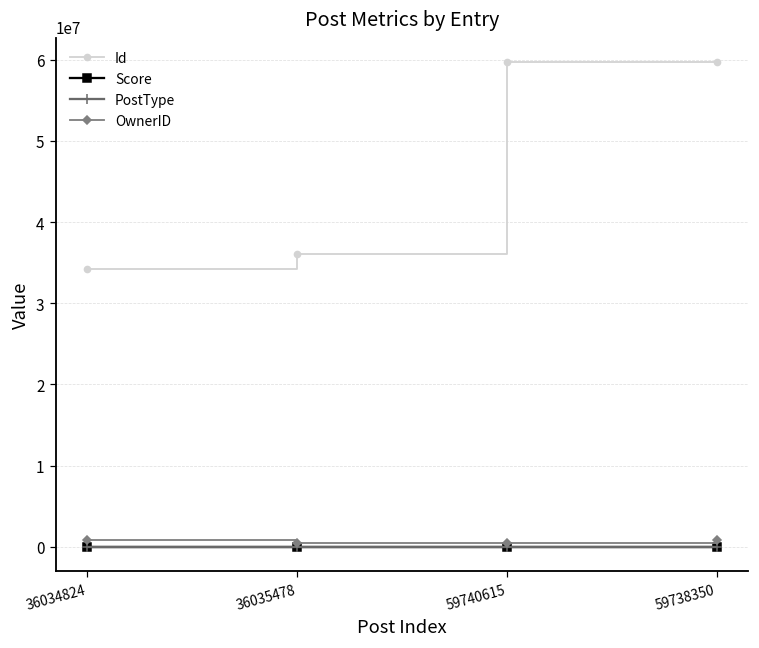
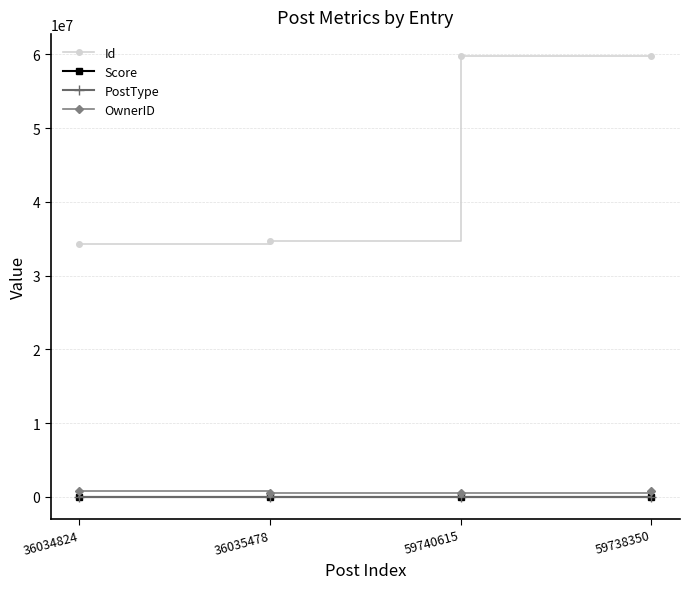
Id, 36035478: 36000000 -> 35000000
